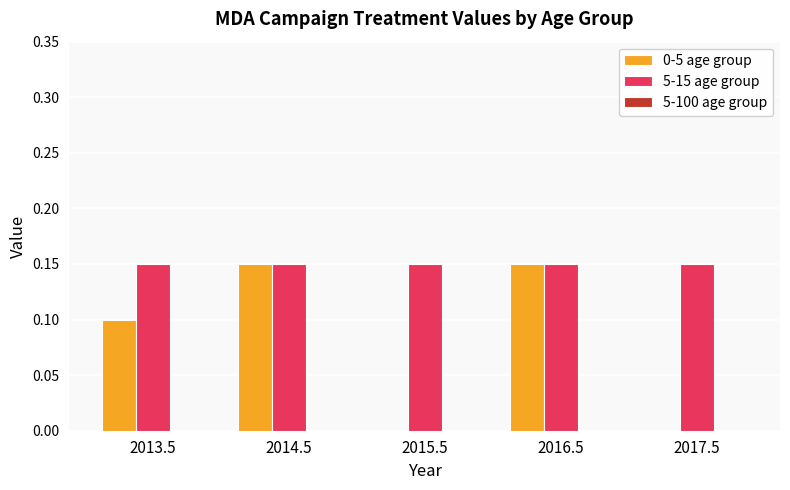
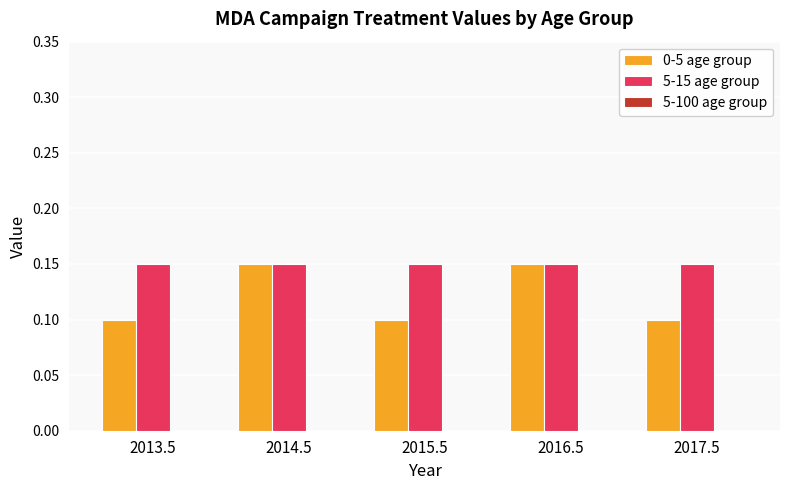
0-5 age group, 2015.5: 0.0 -> 0.1
0-5 age group, 2017.5: 0.0 -> 0.1
